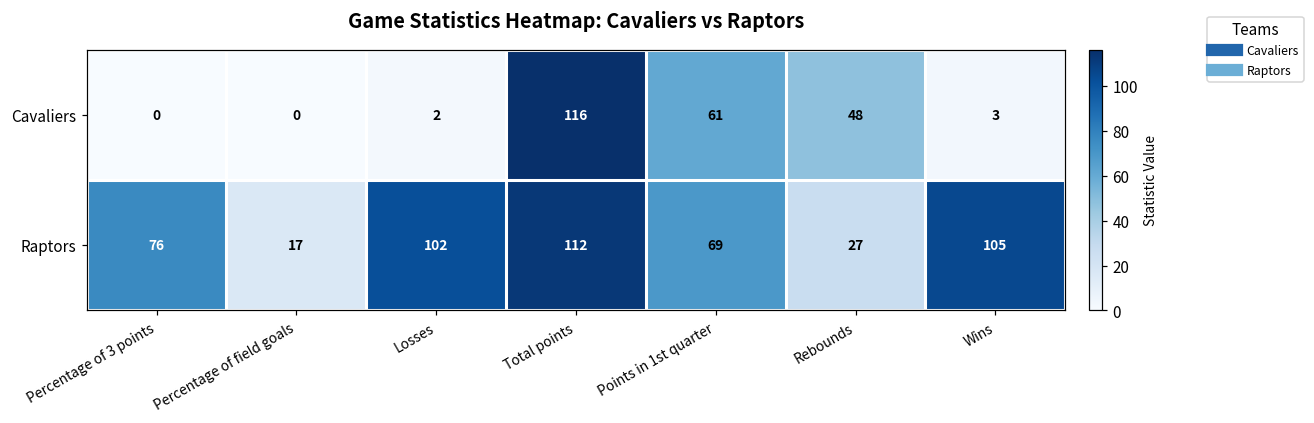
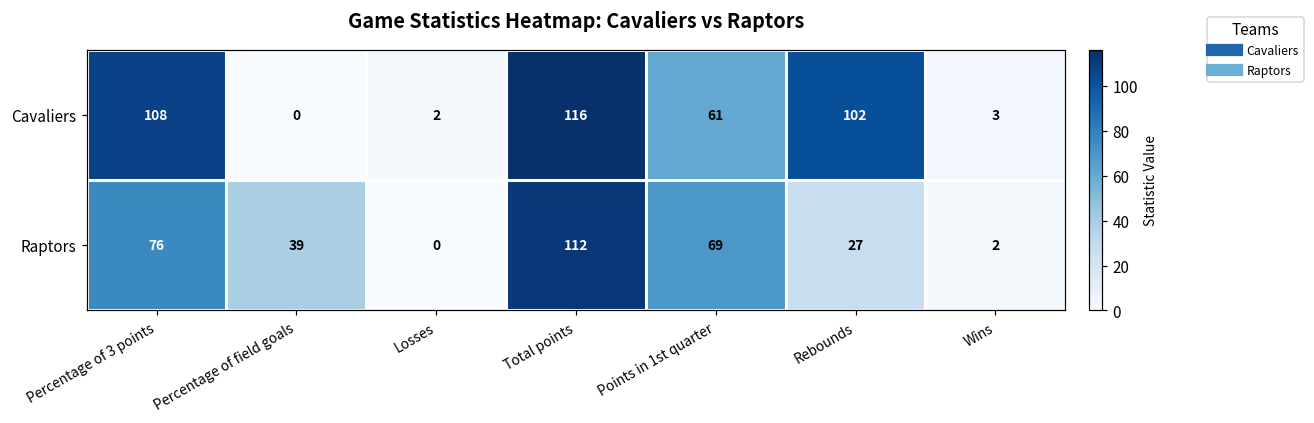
Cavaliers, Percentage of 3 points: 0 -> 108
Cavaliers, Rebounds: 48 -> 102
Raptors, Percentage of field goals: 17 -> 39
Raptors, Losses: 102 -> 0
Raptors, Wins: 105 -> 2
